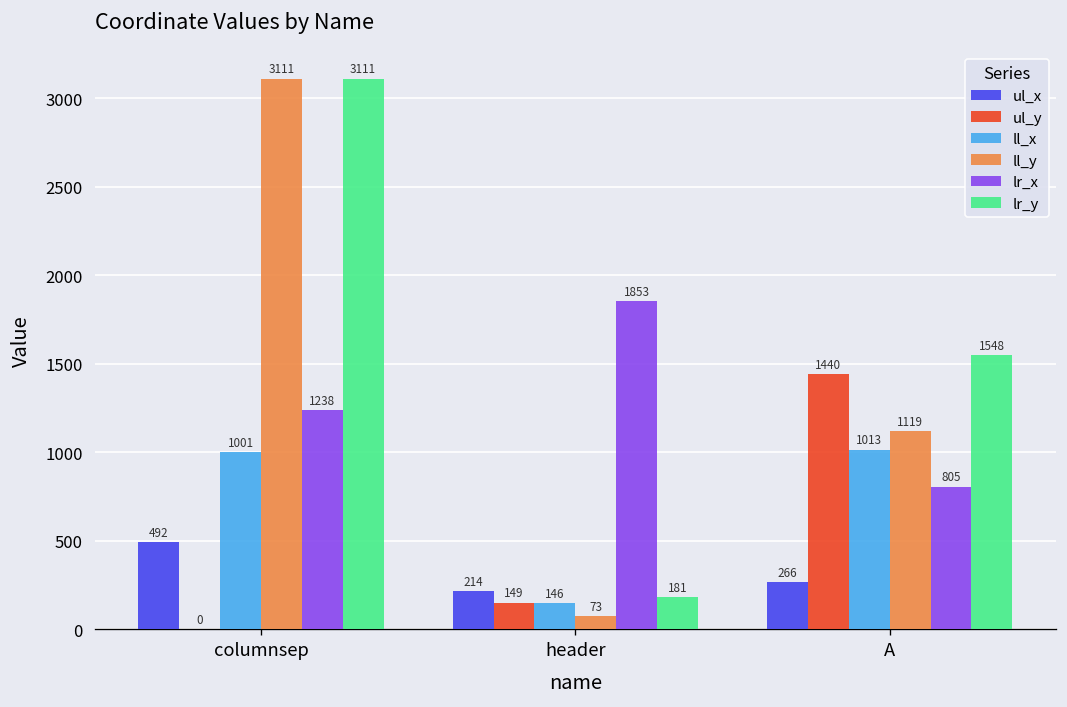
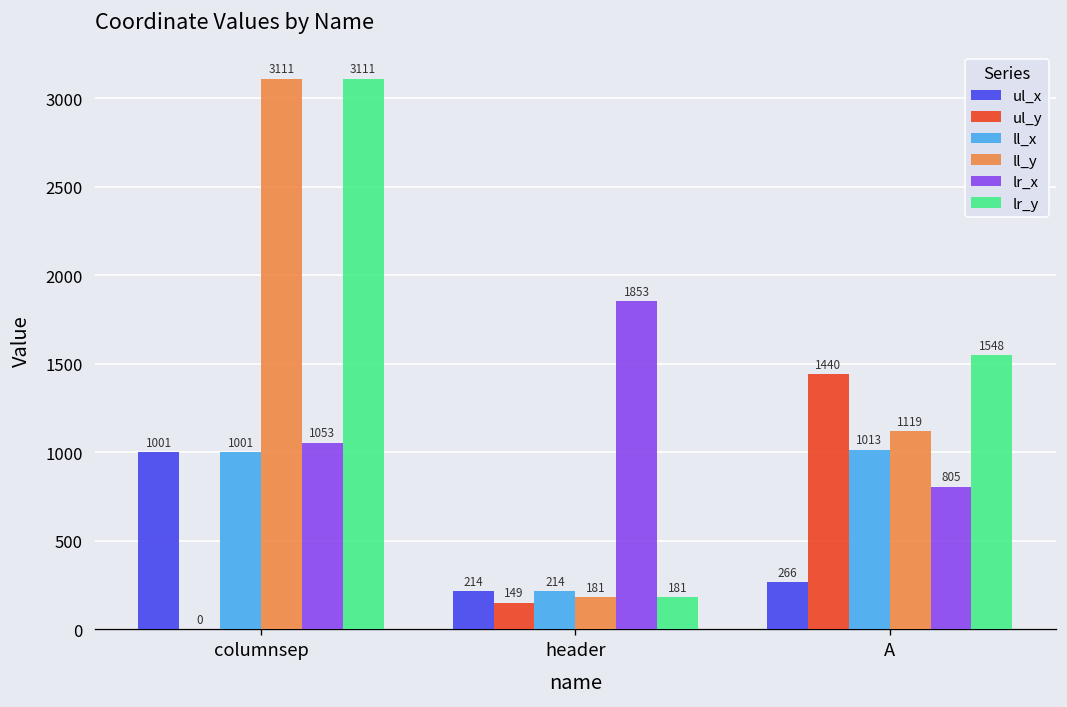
ul_x, columnsep: 492 -> 1001
lr_x, columnsep: 1238 -> 1053
ll_x, header: 146 -> 214
ll_y, header: 73 -> 181
